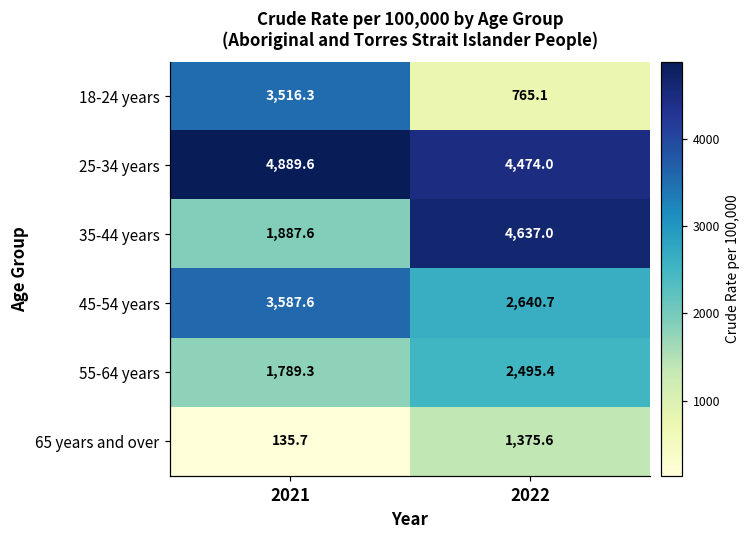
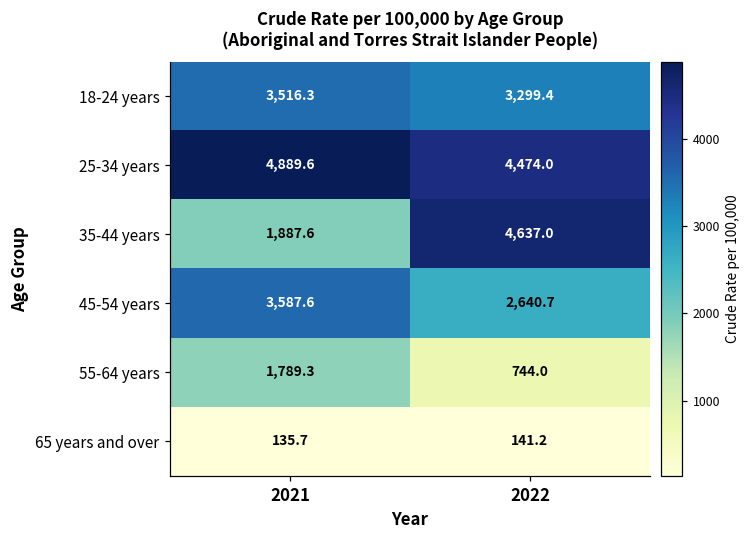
18-24 years, 2022: 765.1 -> 3,299.4
55-64 years, 2022: 2,495.4 -> 744.0
65 years and over, 2022: 1,375.6 -> 141.2
